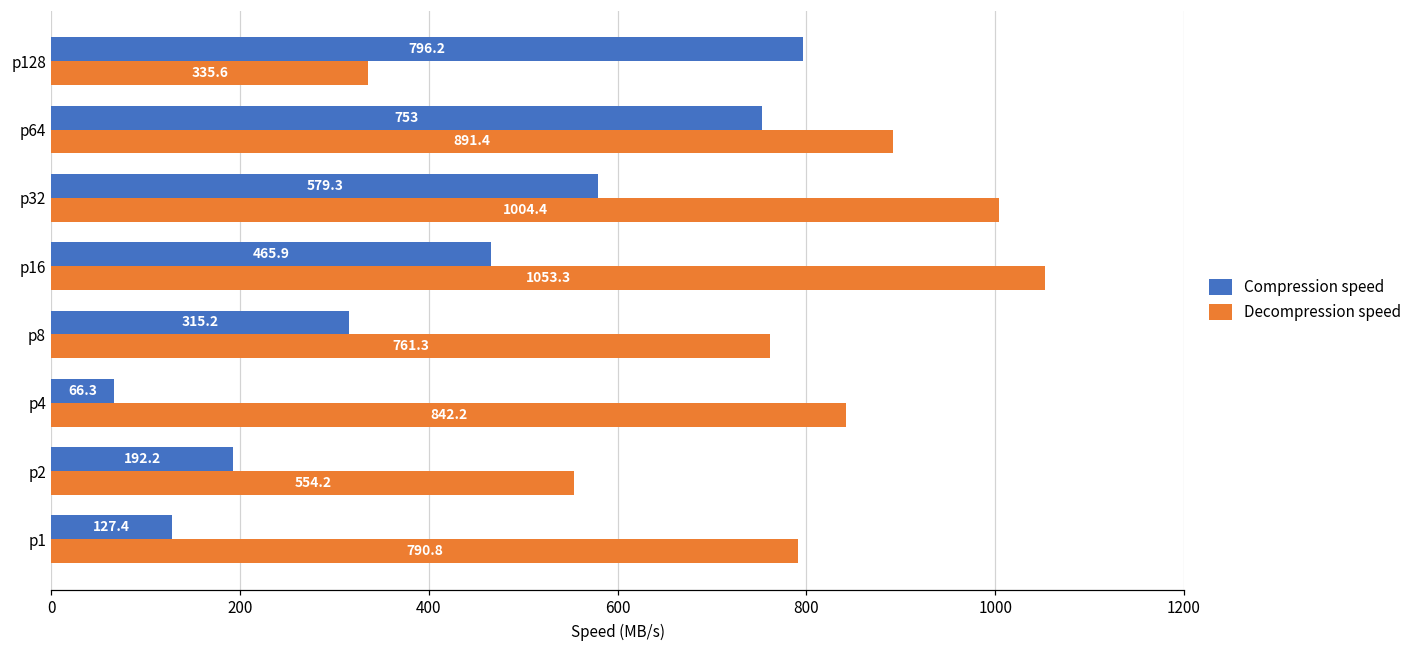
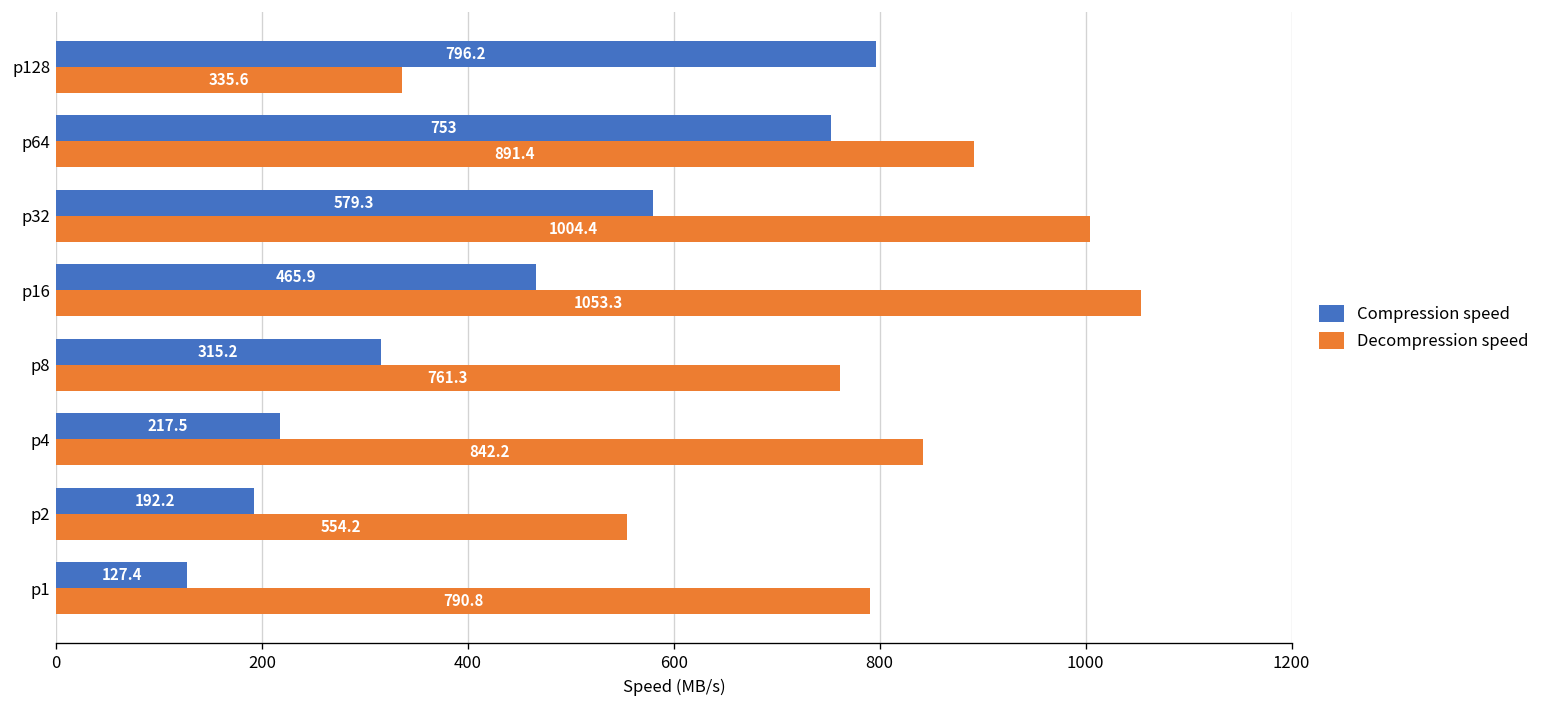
Compression speed, p4: 66.3 -> 217.5
